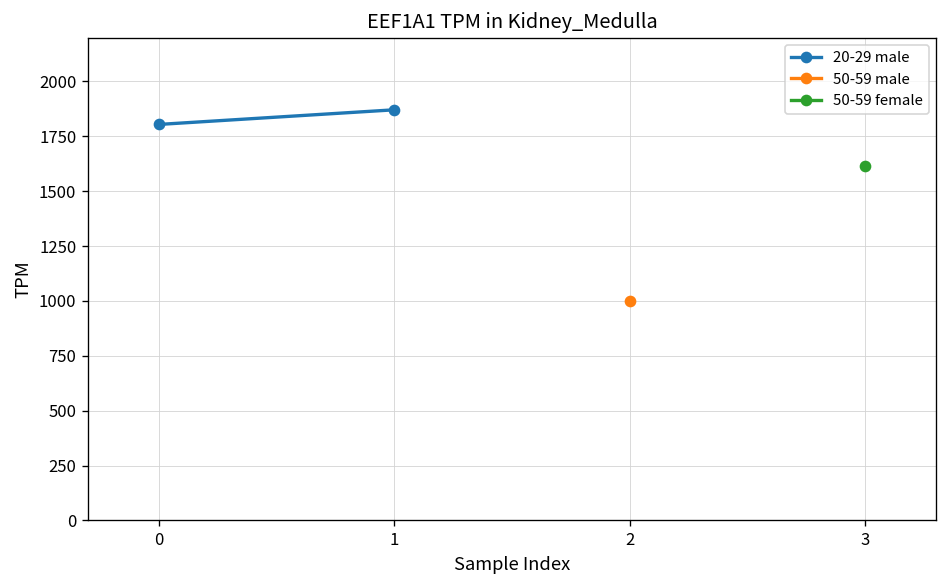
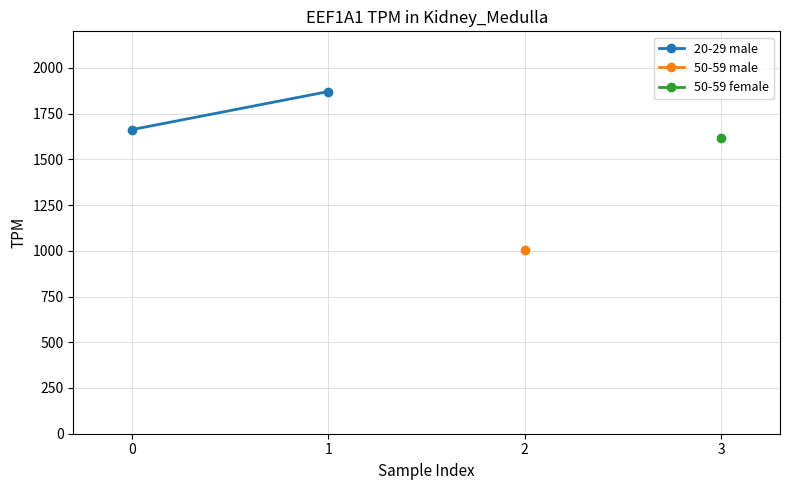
20-29 male, 0: 1800 -> 1660
